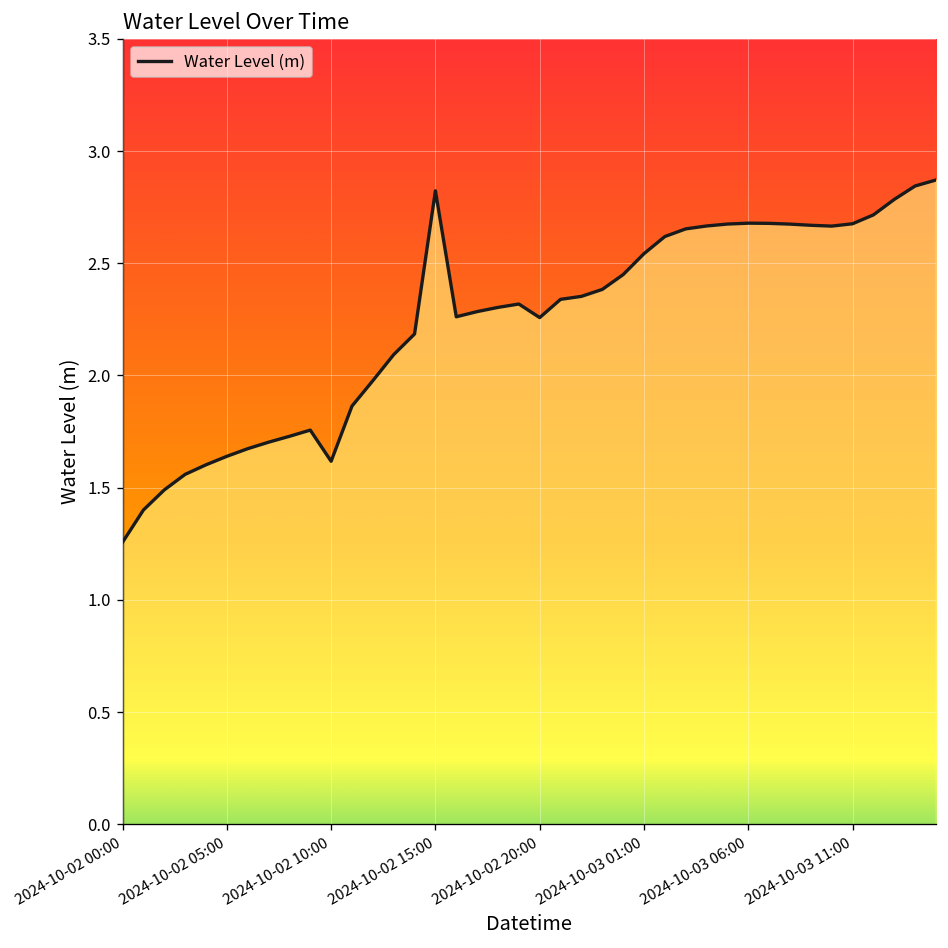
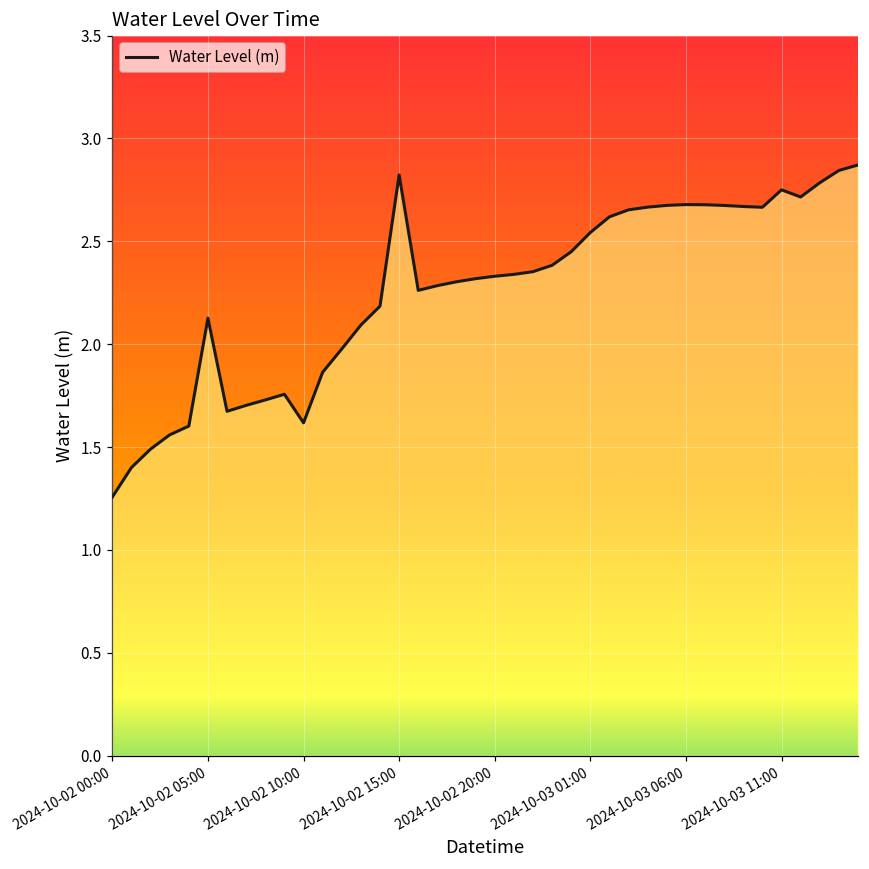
2024-10-02 05:00: 1.64 -> 2.13
2024-10-02 20:00: 2.26 -> 2.33
2024-10-03 11:00: 2.68 -> 2.75
